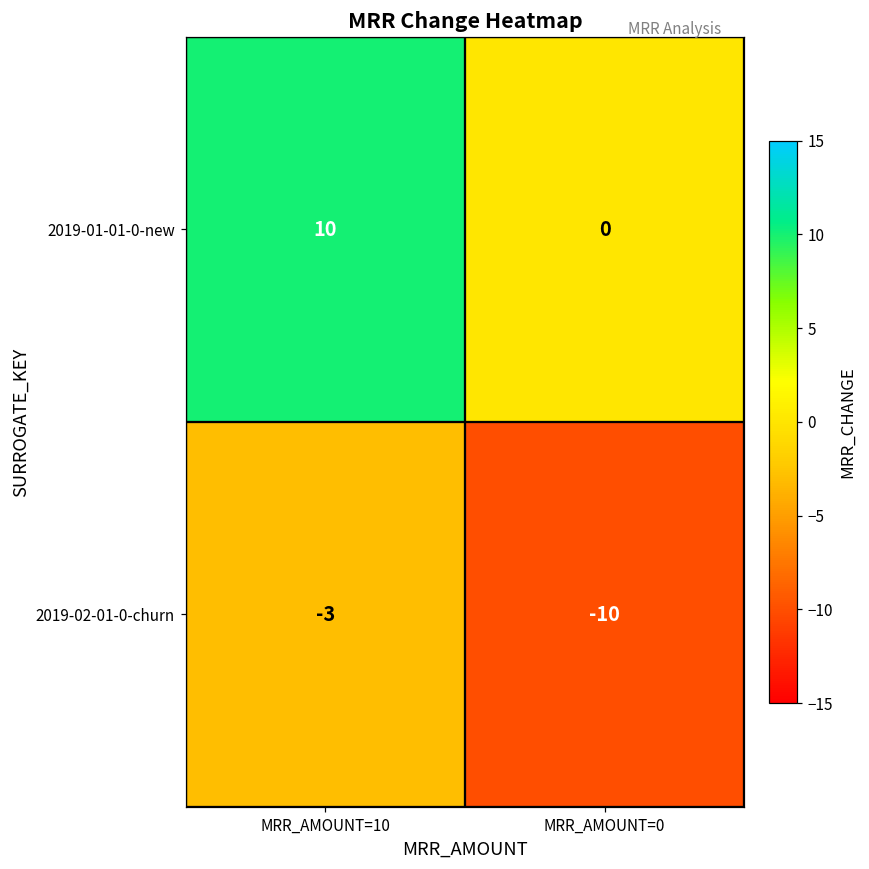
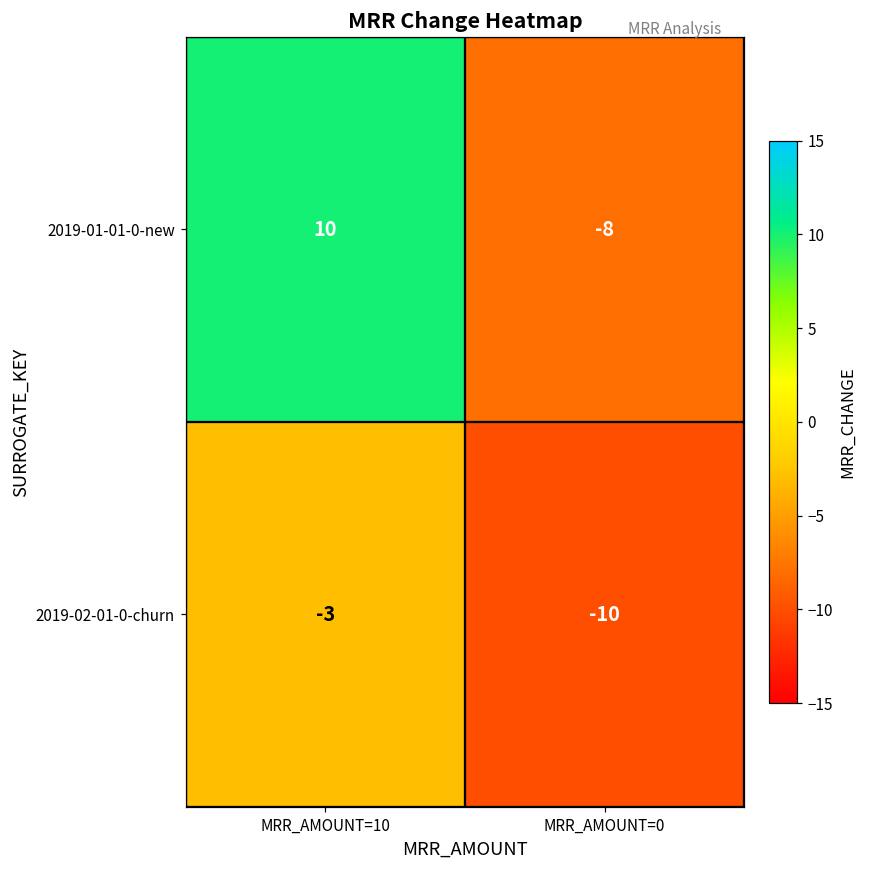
2019-01-01-0-new, MRR_AMOUNT=0: 0 -> -8
